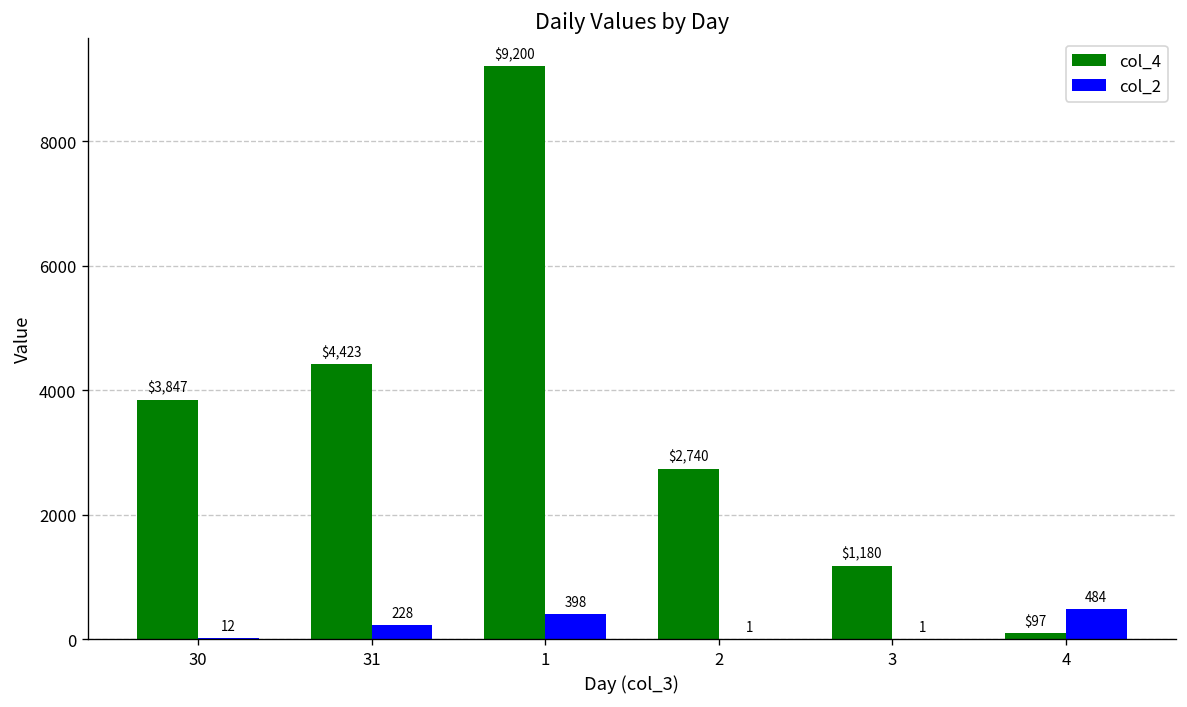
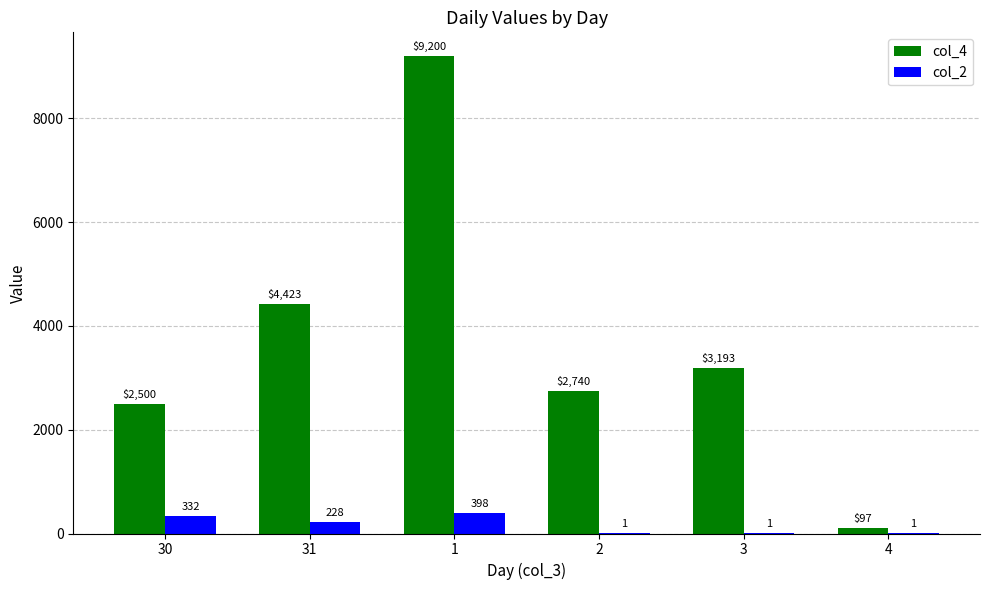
col_4, 30: $3,847 -> $2,500
col_2, 30: 12 -> 332
col_4, 3: $1,180 -> $3,193
col_2, 4: 484 -> 1
